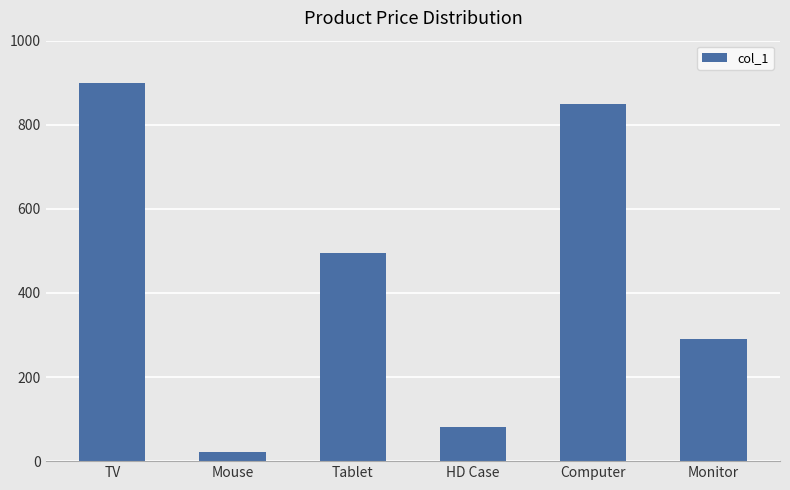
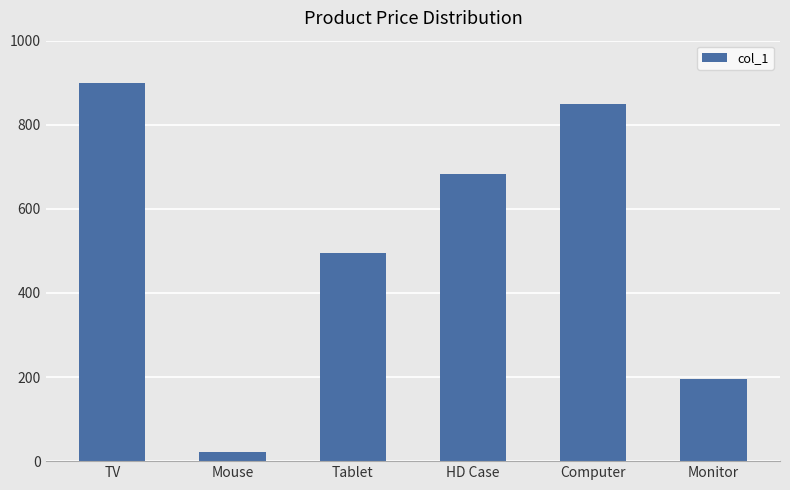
HD Case: 80 -> 680
Monitor: 290 -> 200
